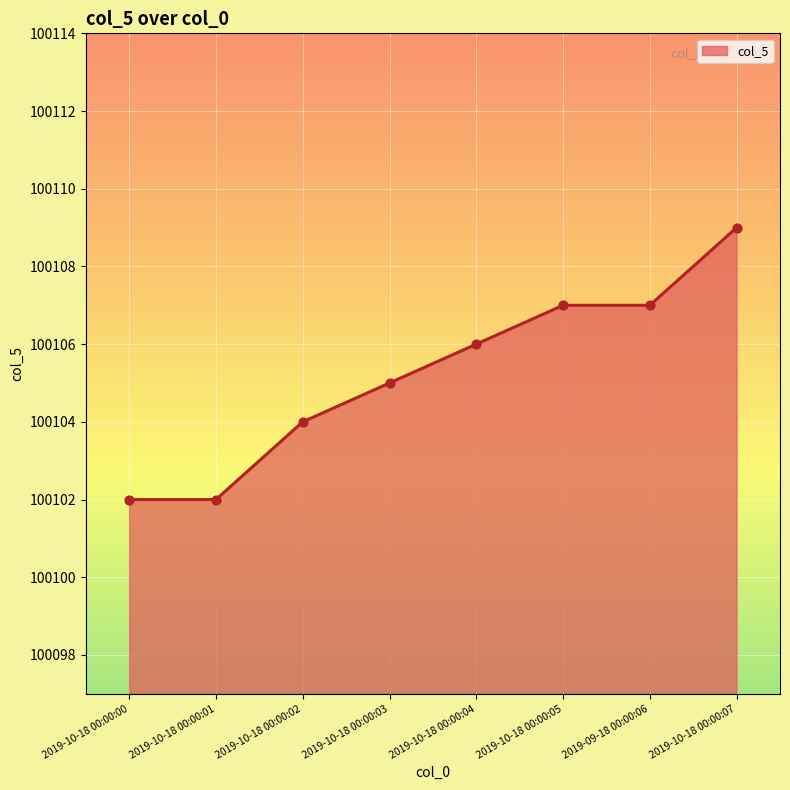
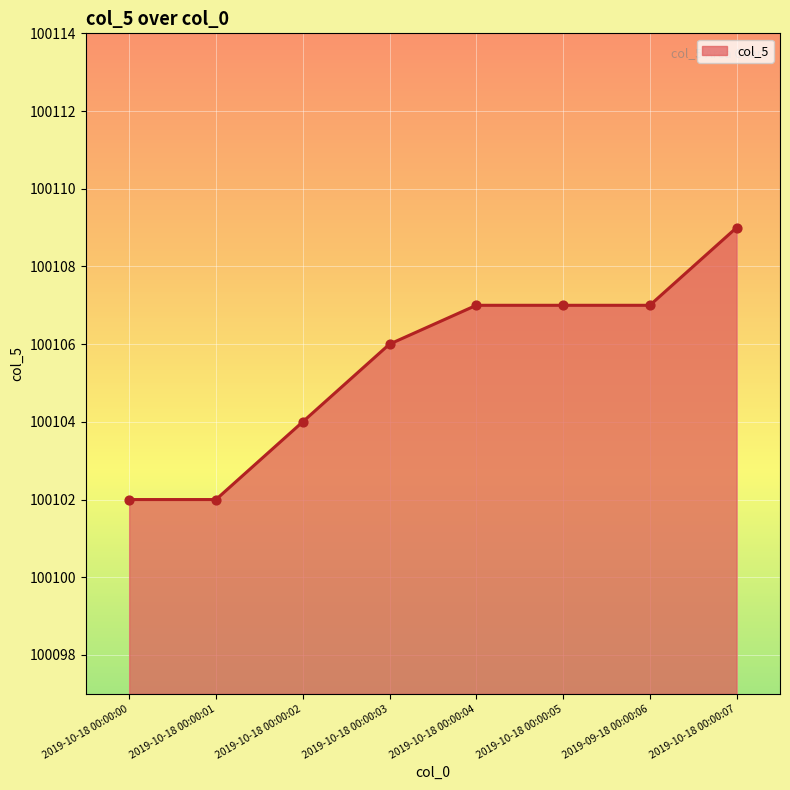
2019-10-18 00:00:03: 100105 -> 100106
2019-10-18 00:00:04: 100106 -> 100107
